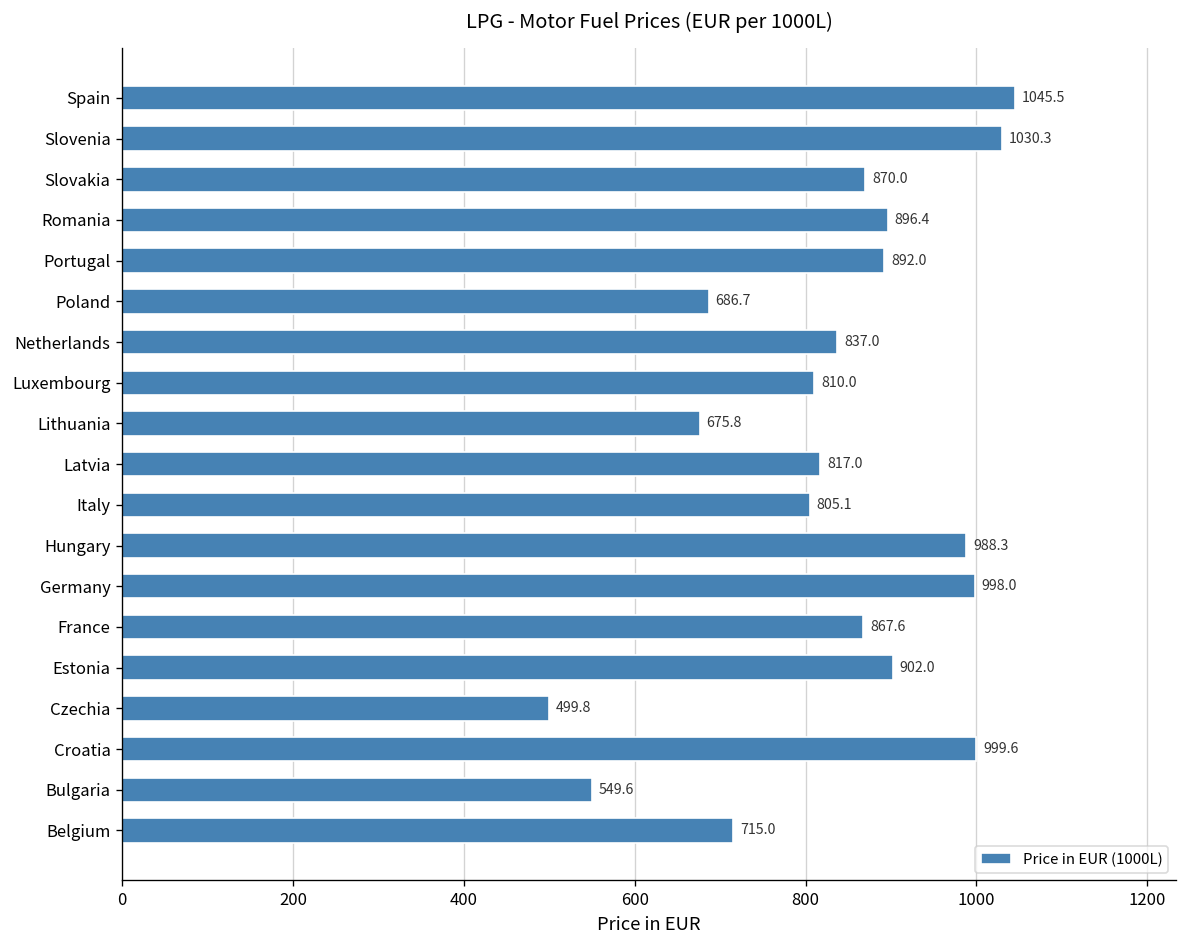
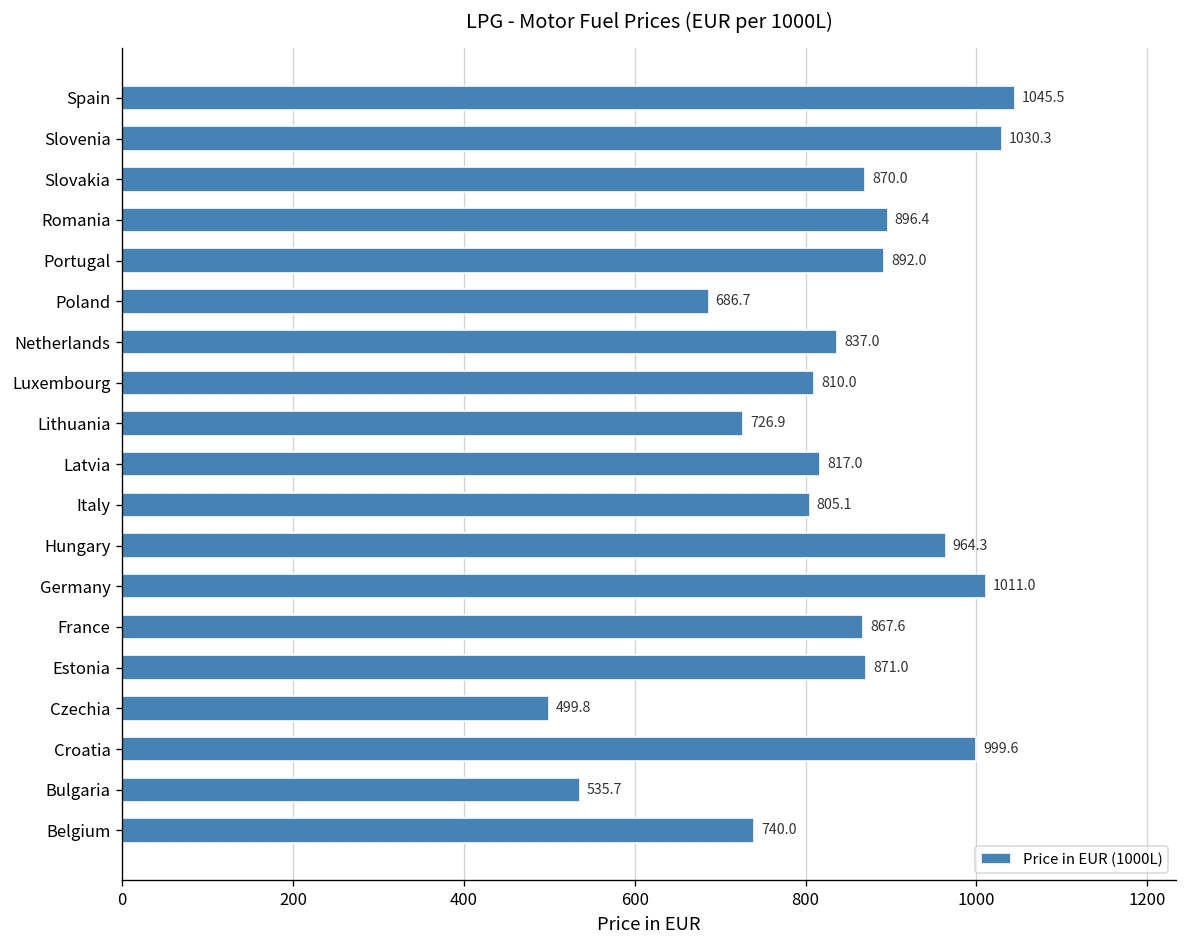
Lithuania: 675.8 -> 726.9
Hungary: 988.3 -> 964.3
Germany: 998.0 -> 1011.0
Estonia: 902.0 -> 871.0
Bulgaria: 549.6 -> 535.7
Belgium: 715.0 -> 740.0
